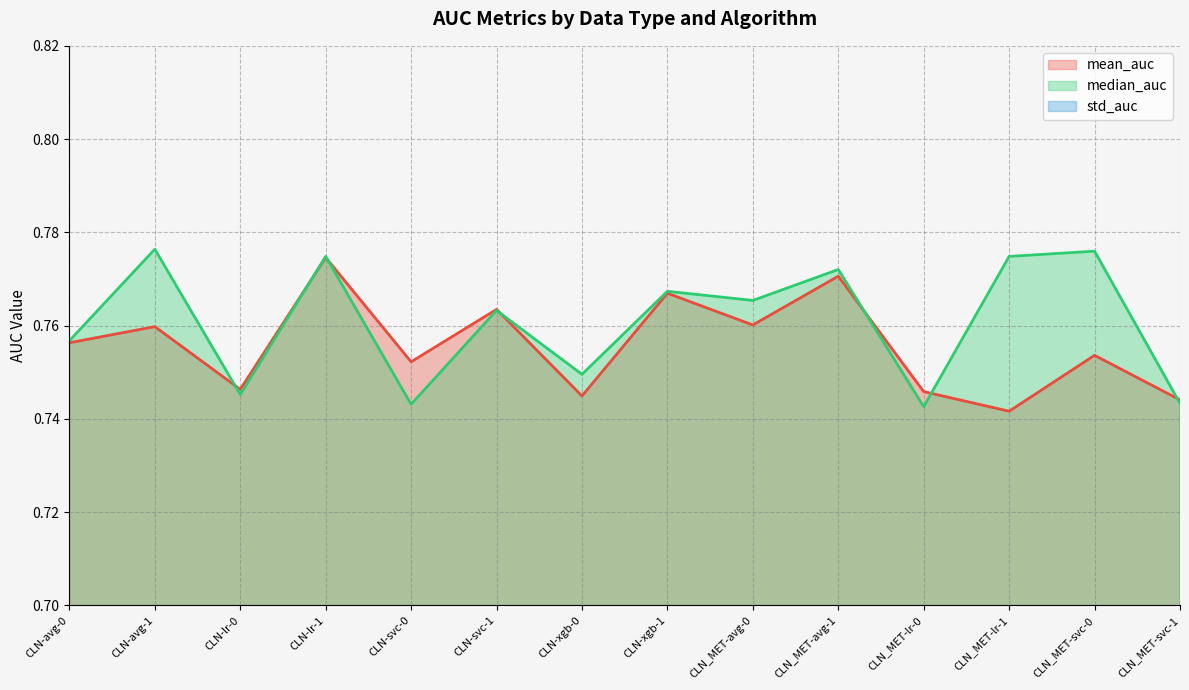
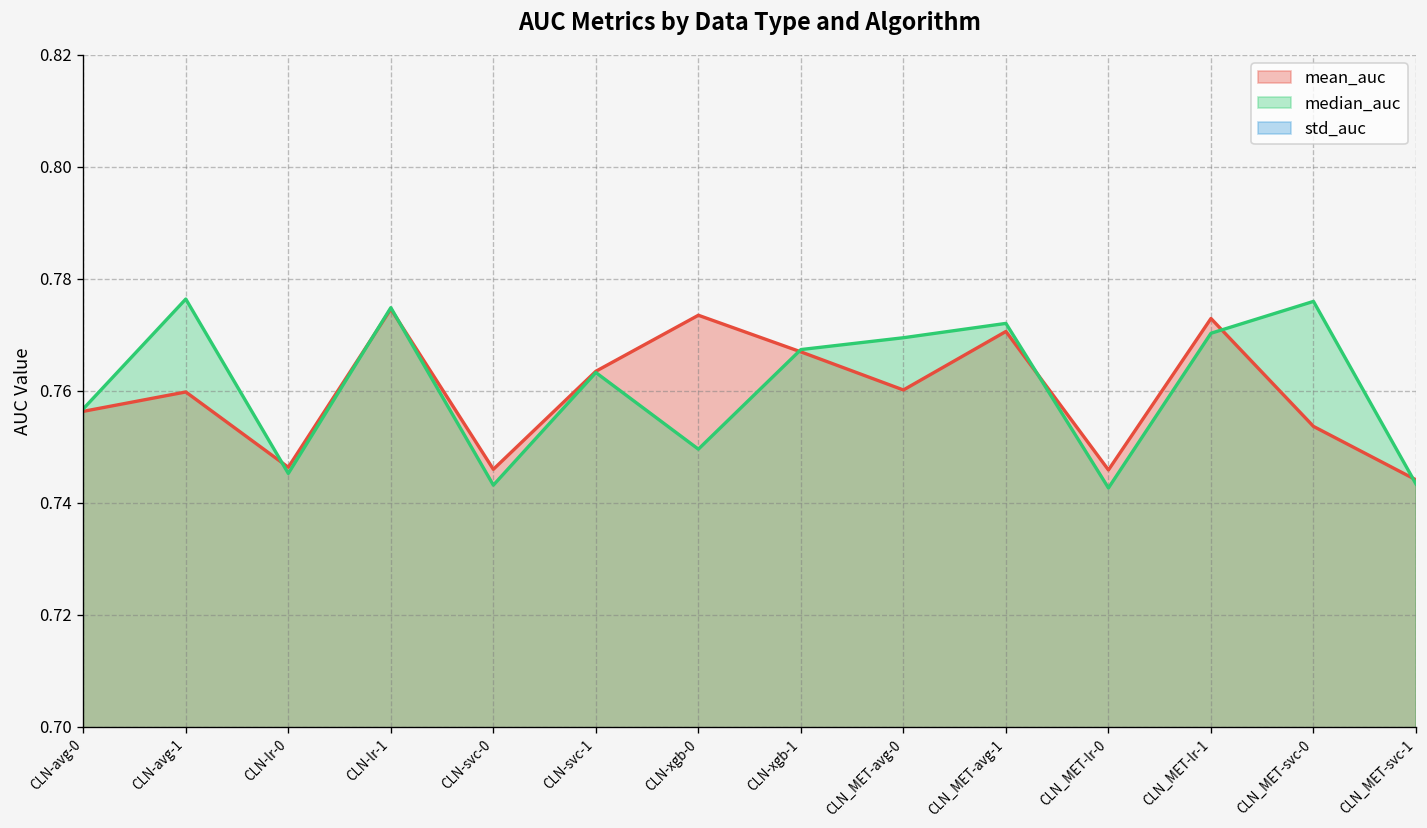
mean_auc, CLN-svc-0: 0.752 -> 0.746
mean_auc, CLN-xgb-0: 0.745 -> 0.773
median_auc, CLN_MET-avg-0: 0.765 -> 0.769
mean_auc, CLN_MET-lr-1: 0.742 -> 0.773
median_auc, CLN_MET-lr-1: 0.775 -> 0.770
